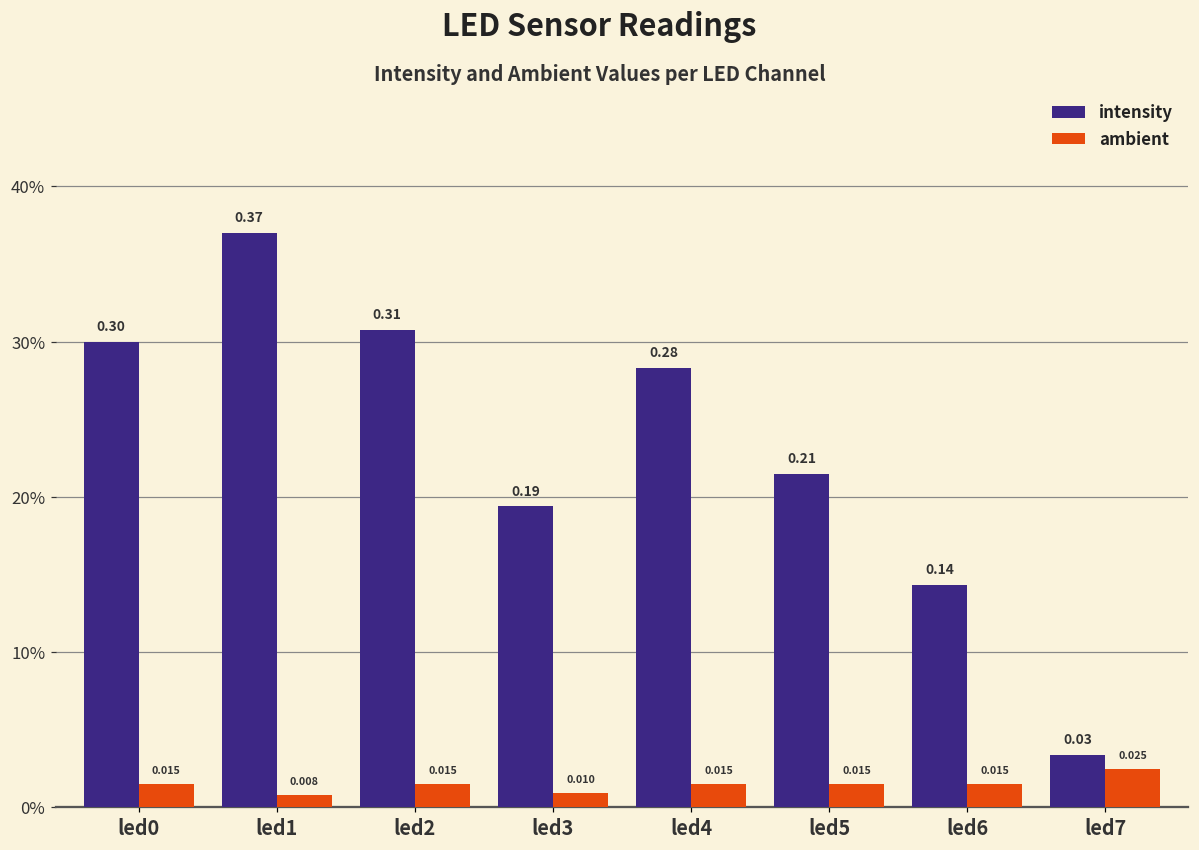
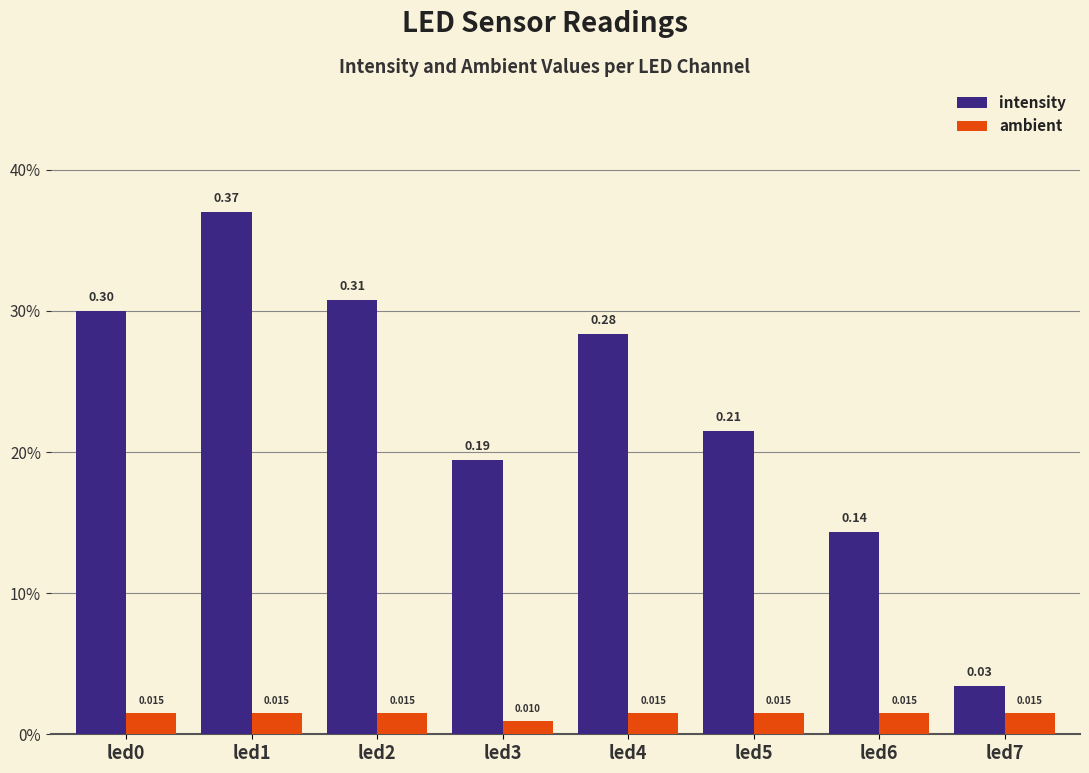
ambient, led1: 0.008 -> 0.015
ambient, led7: 0.025 -> 0.015
